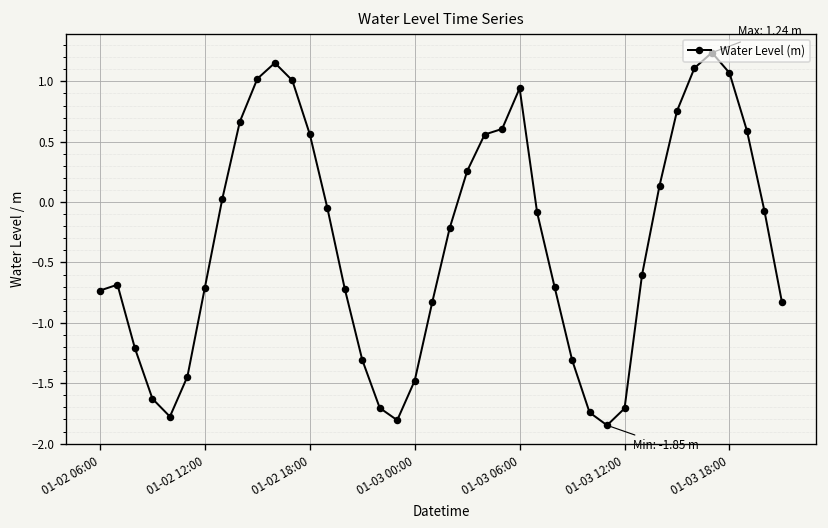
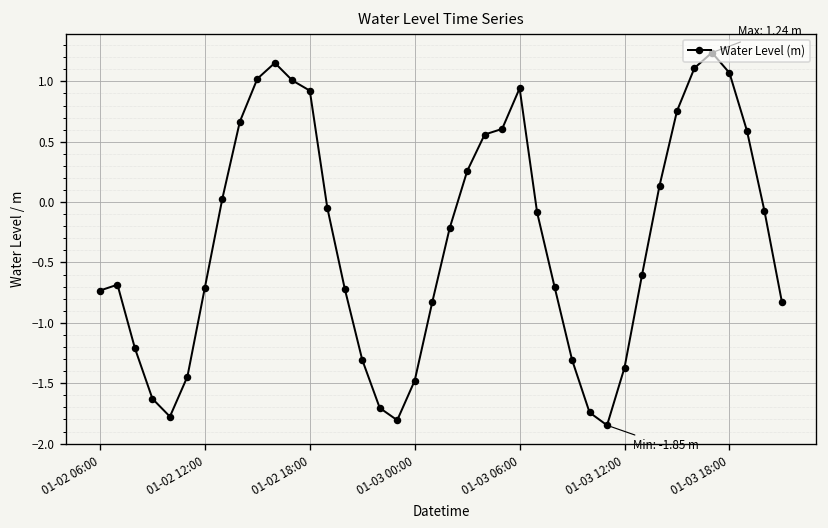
01-02 18:00: 0.56 -> 0.92
01-03 12:00: -1.71 -> -1.37
